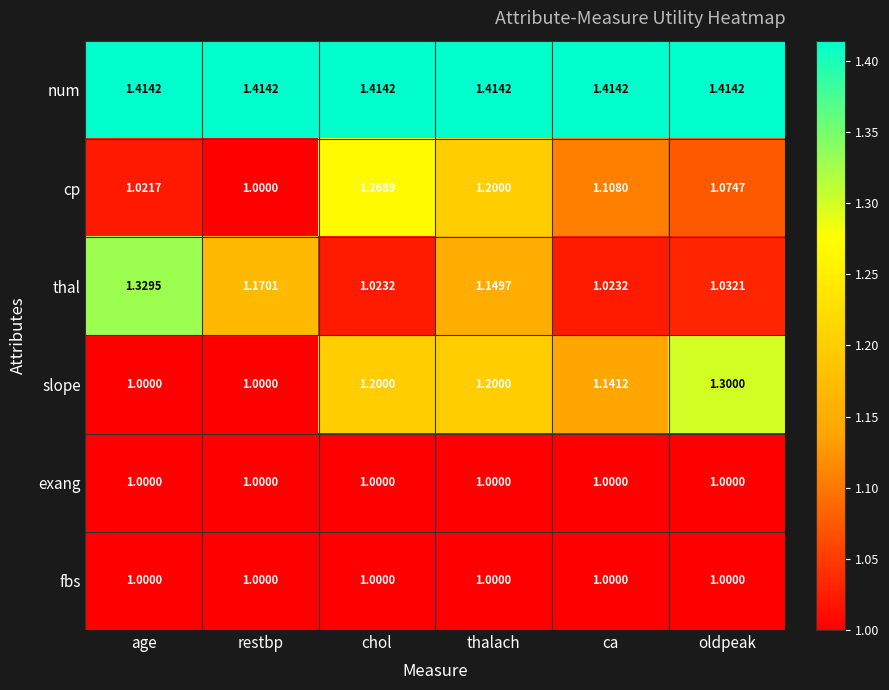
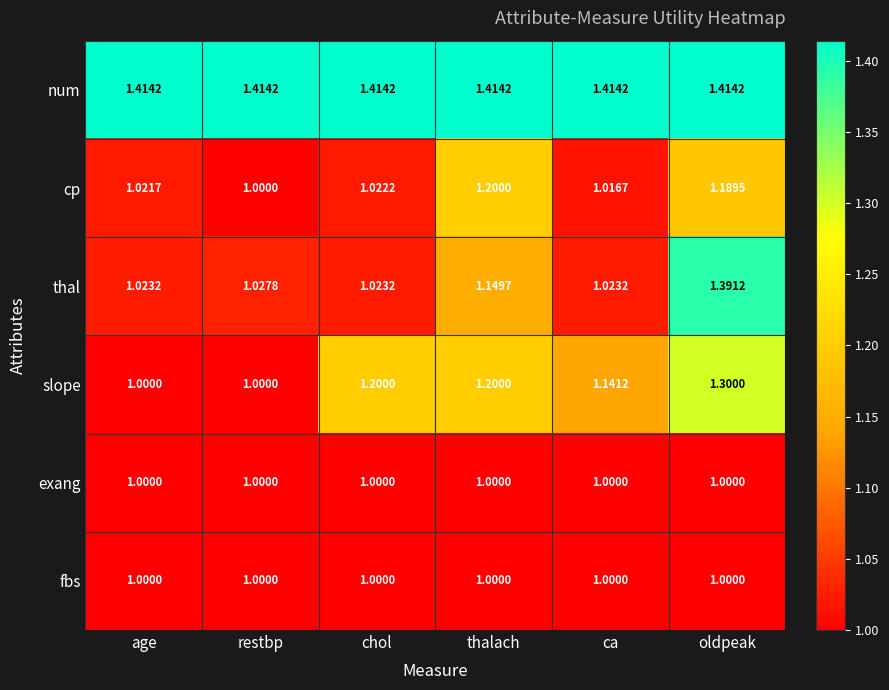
cp, chol: 1.2689 -> 1.0222
cp, ca: 1.1080 -> 1.0167
cp, oldpeak: 1.0747 -> 1.1895
thal, age: 1.3295 -> 1.0232
thal, restbp: 1.1701 -> 1.0278
thal, oldpeak: 1.0321 -> 1.3912
